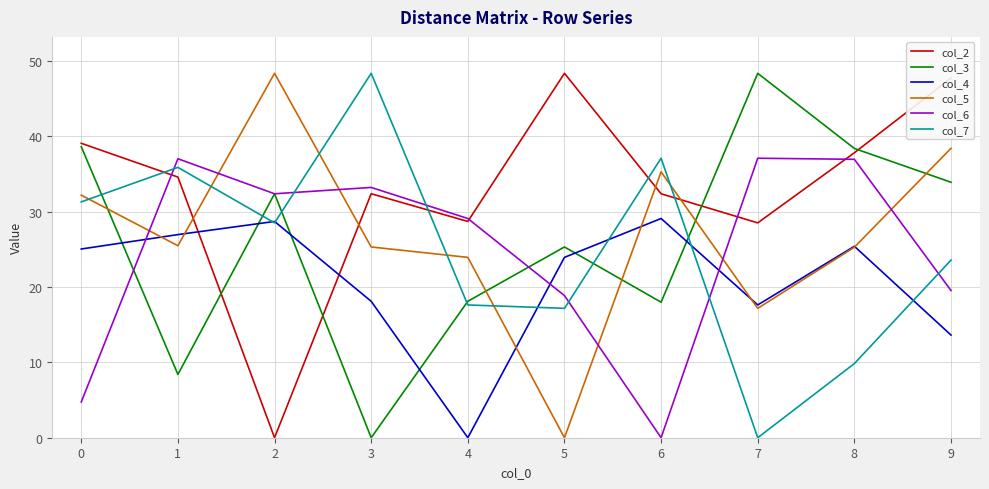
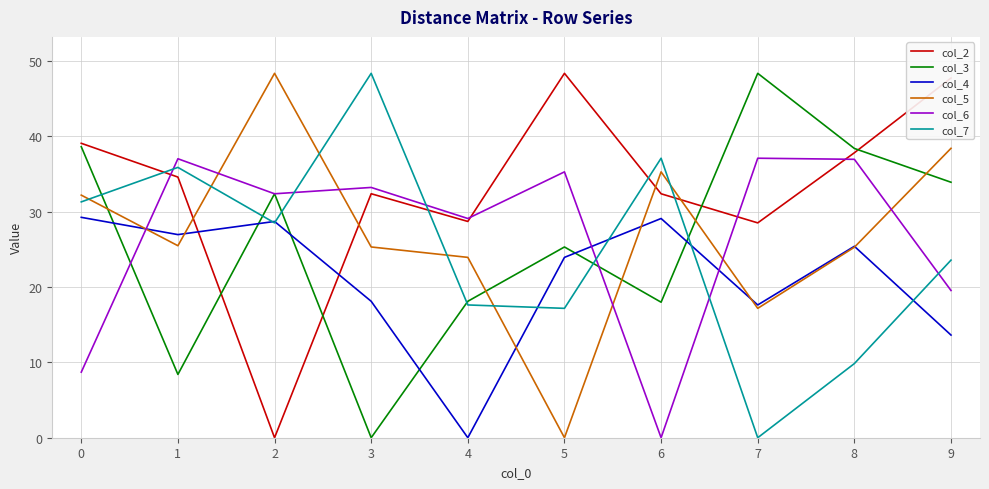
col_4, 0: 25 -> 29
col_6, 0: 5 -> 9
col_6, 5: 19 -> 35
